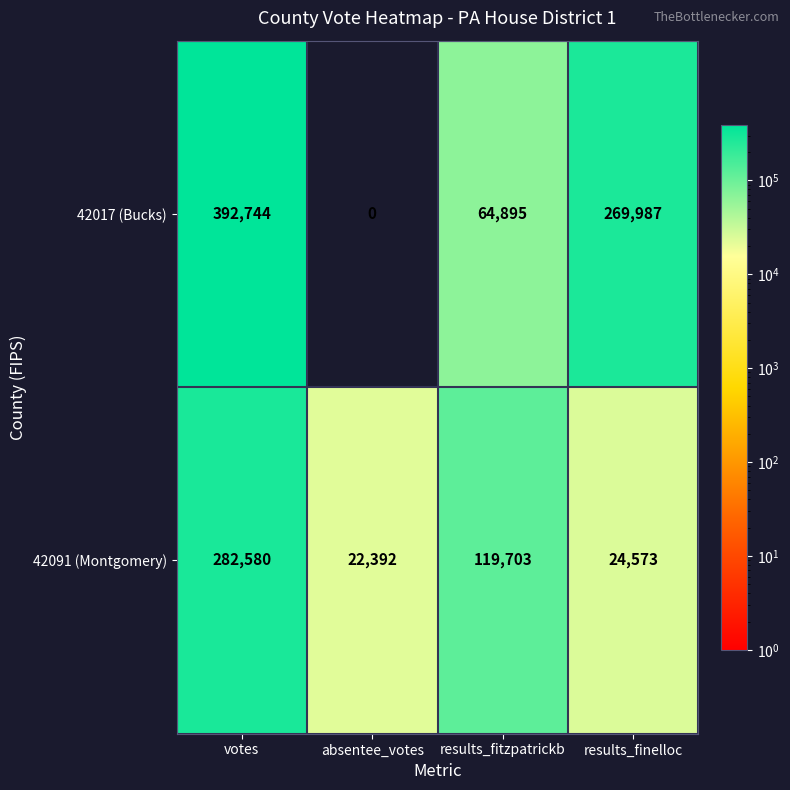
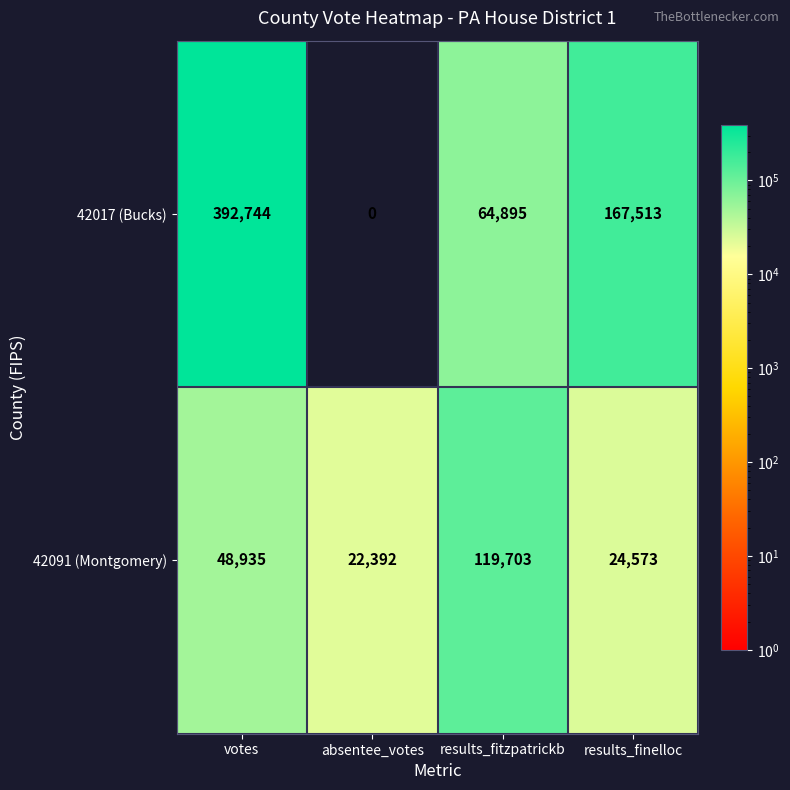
42017 (Bucks), results_finelloc: 269,987 -> 167,513
42091 (Montgomery), votes: 282,580 -> 48,935
